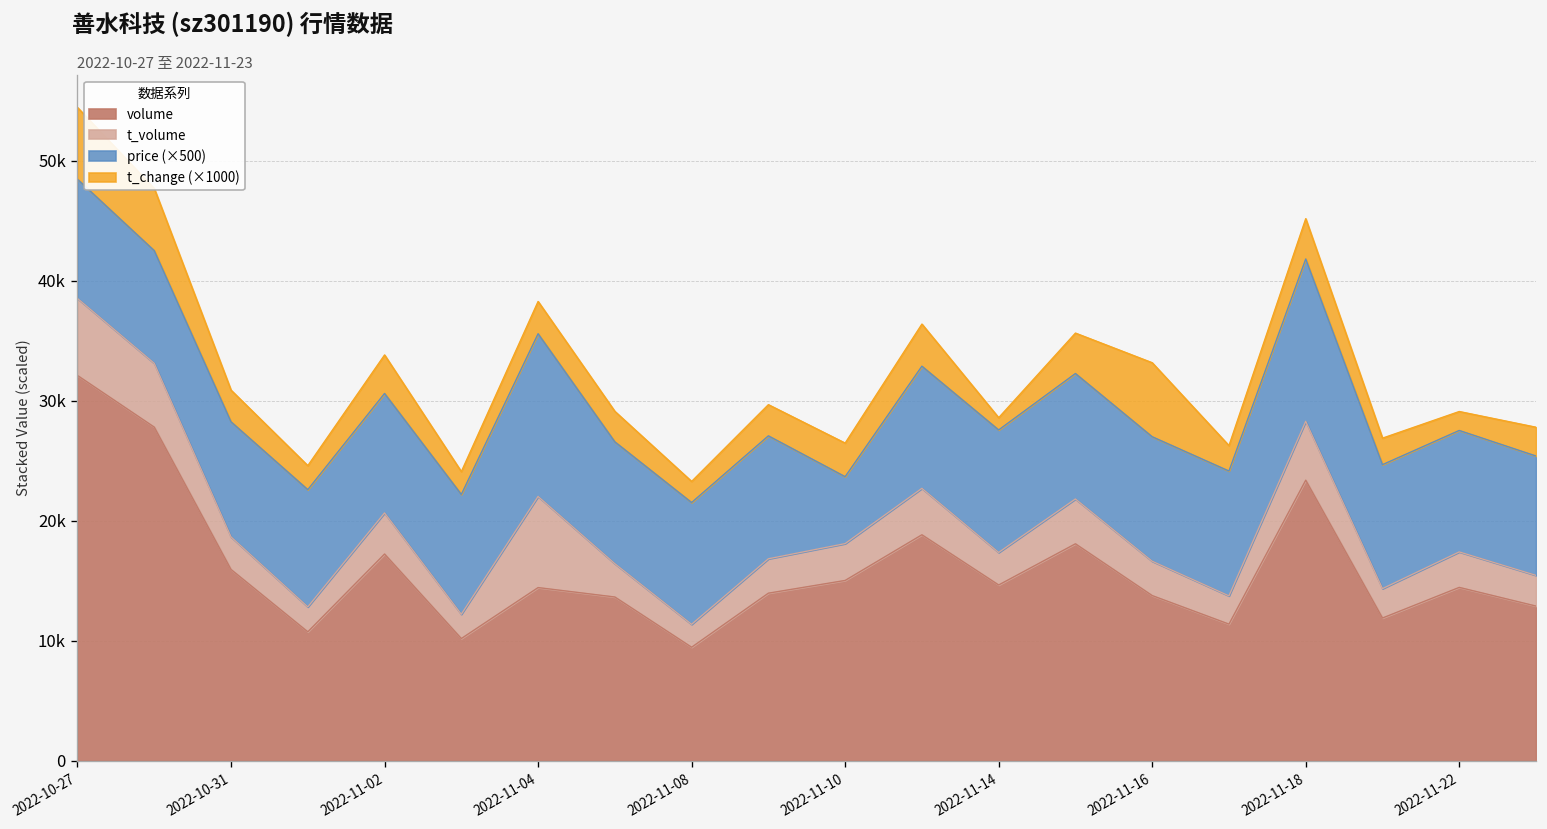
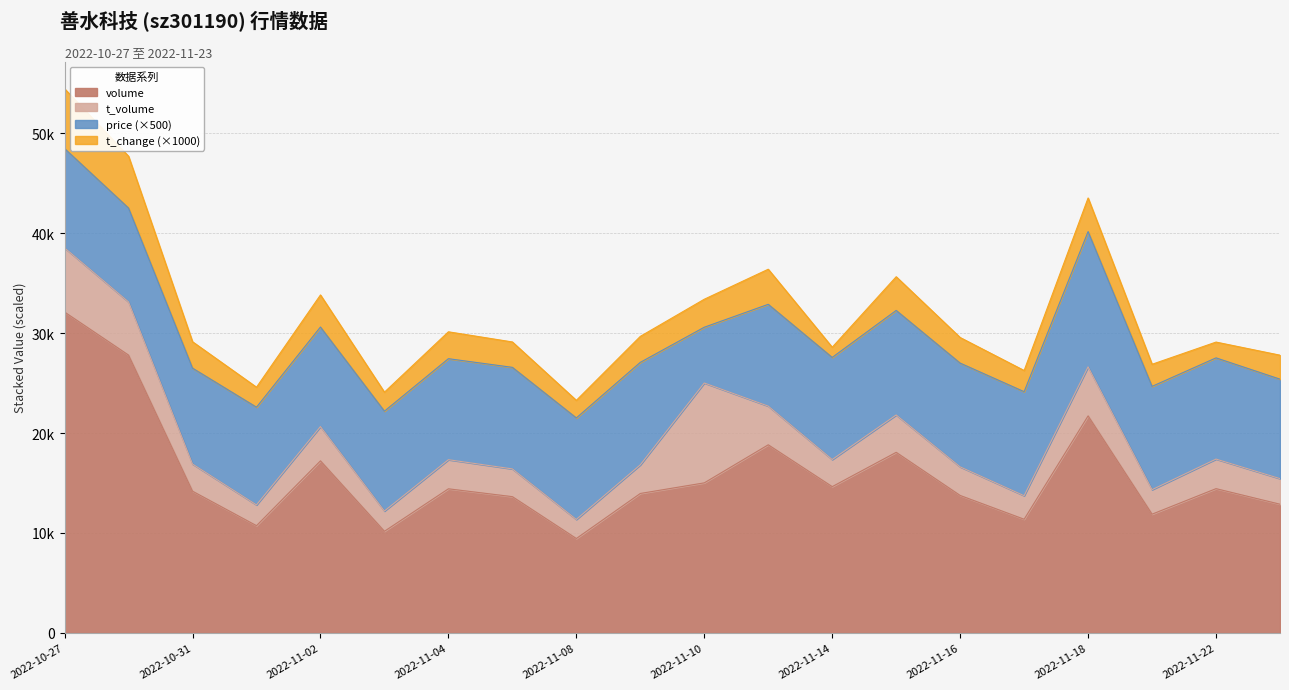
volume, 2022-10-31: 16000 -> 14000
t_volume, 2022-11-04: 8000 -> 3000
price (×500), 2022-11-04: 14000 -> 10000
t_volume, 2022-11-10: 3000 -> 10000
t_change (×1000), 2022-11-16: 6000 -> 3000
volume, 2022-11-18: 23000 -> 22000
